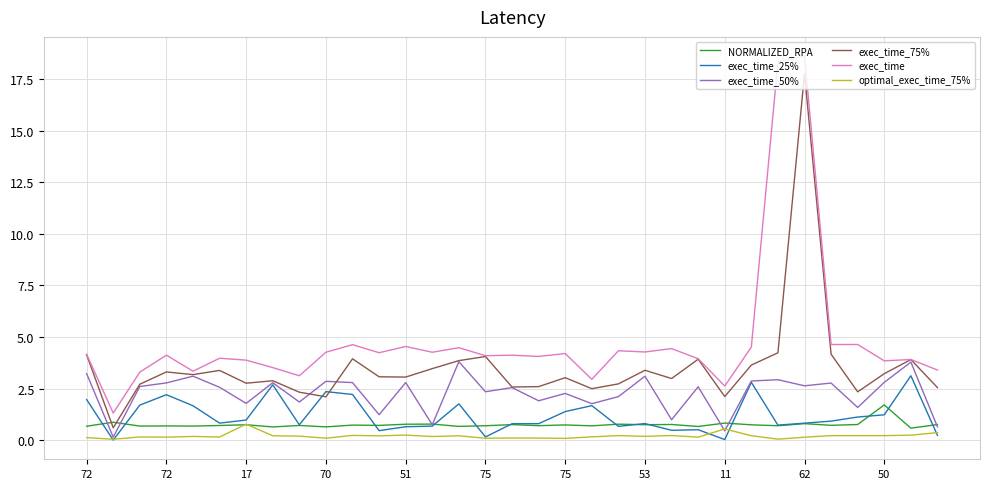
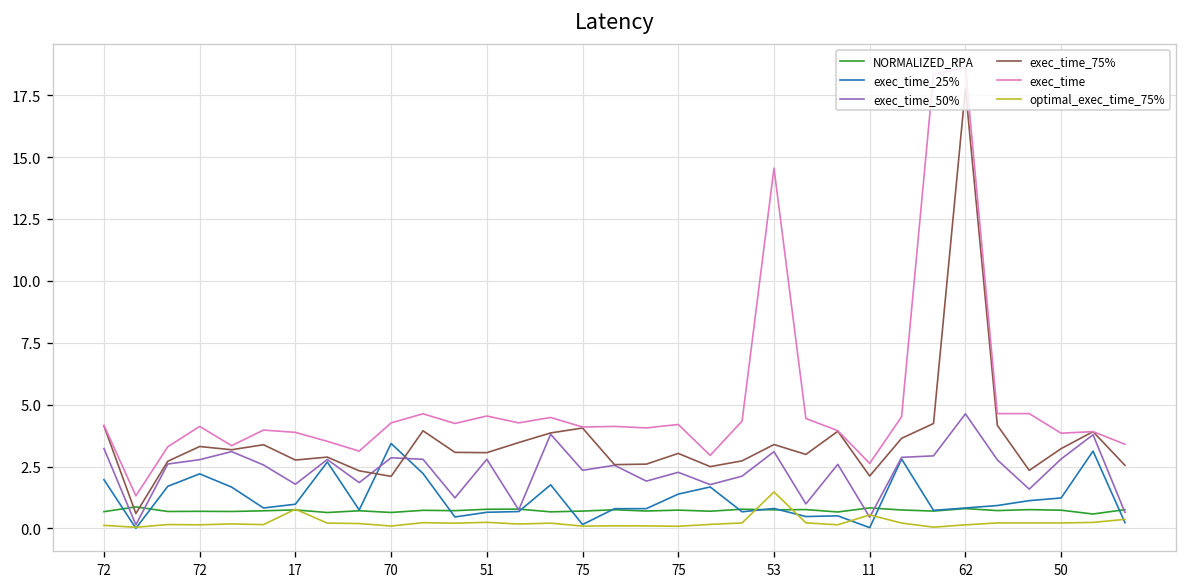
exec_time_25%, 70: 2.4 -> 3.4
exec_time, 53: 4.3 -> 14.6
optimal_exec_time_75%, 53: 0.2 -> 1.5
exec_time_50%, 62: 2.6 -> 4.6
NORMALIZED_RPA, 50: 1.7 -> 0.7
